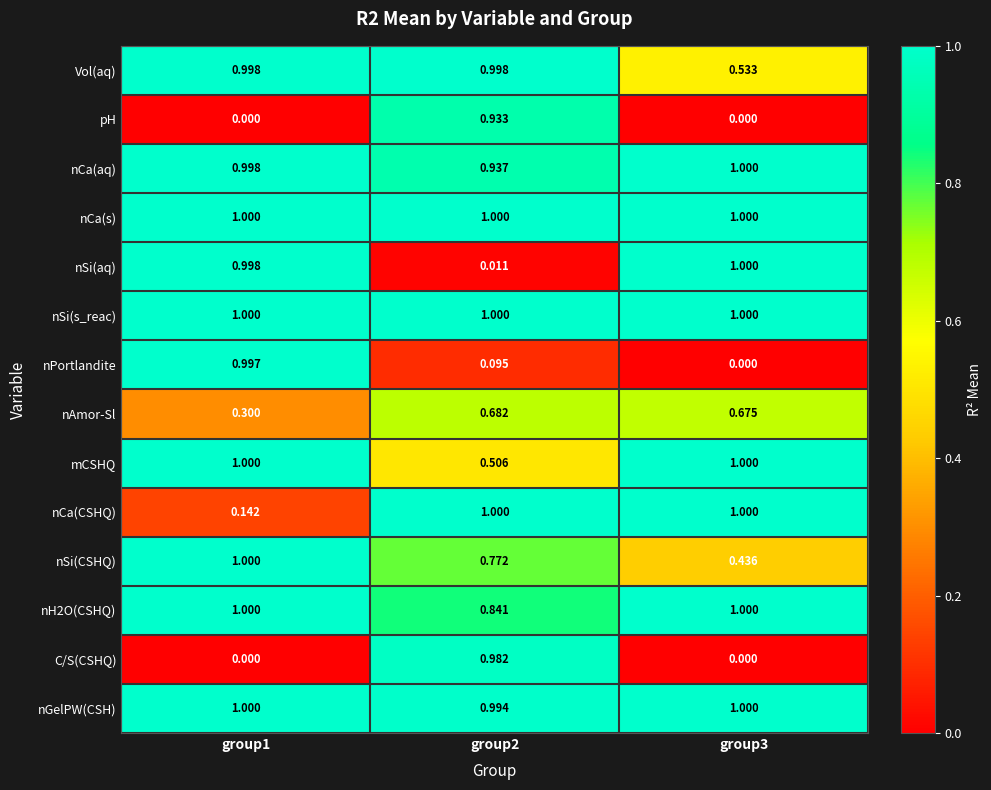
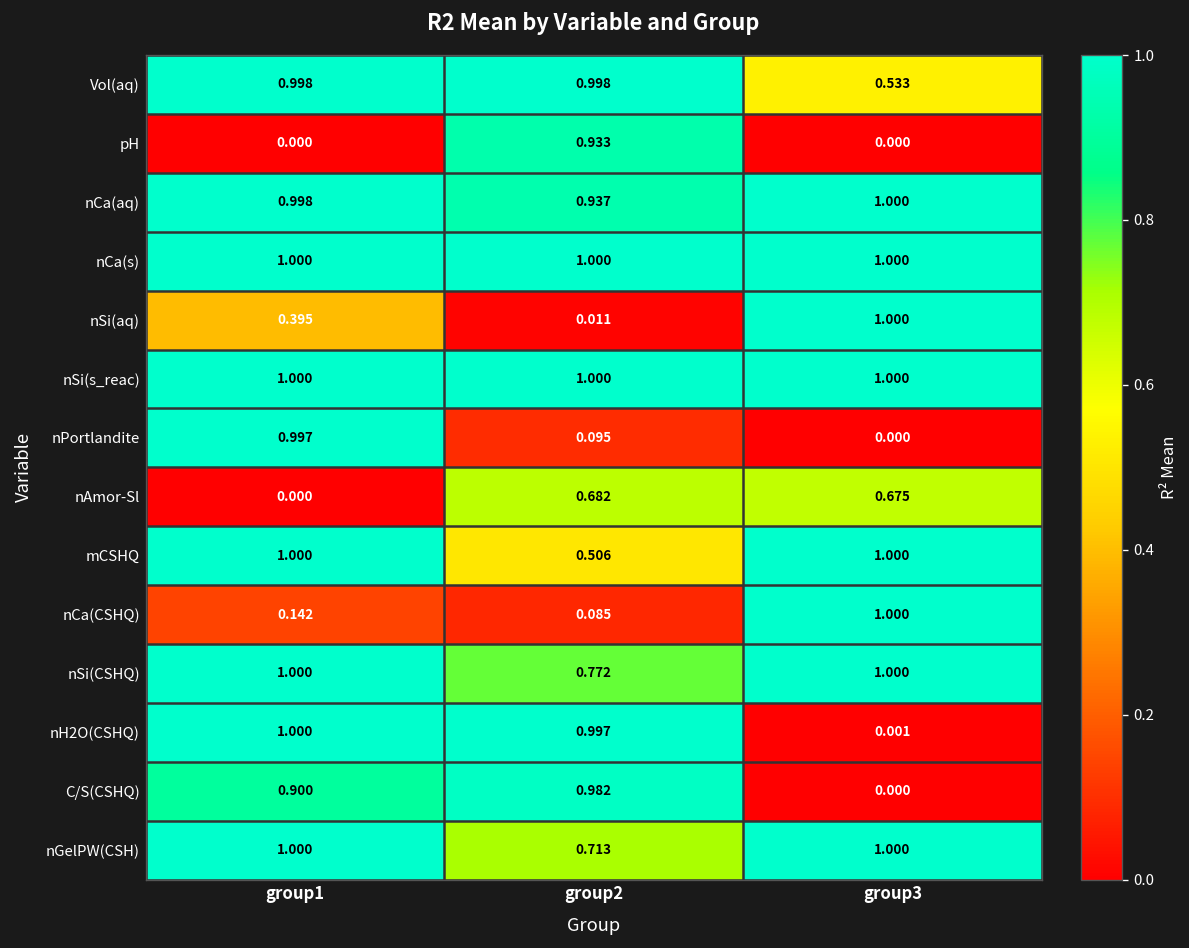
nSi(aq), group1: 0.998 -> 0.395
nAmor-Sl, group1: 0.300 -> 0.000
nCa(CSHQ), group2: 1.000 -> 0.085
nSi(CSHQ), group3: 0.436 -> 1.000
nH2O(CSHQ), group2: 0.841 -> 0.997
nH2O(CSHQ), group3: 1.000 -> 0.001
C/S(CSHQ), group1: 0.000 -> 0.900
nGelPW(CSH), group2: 0.994 -> 0.713
